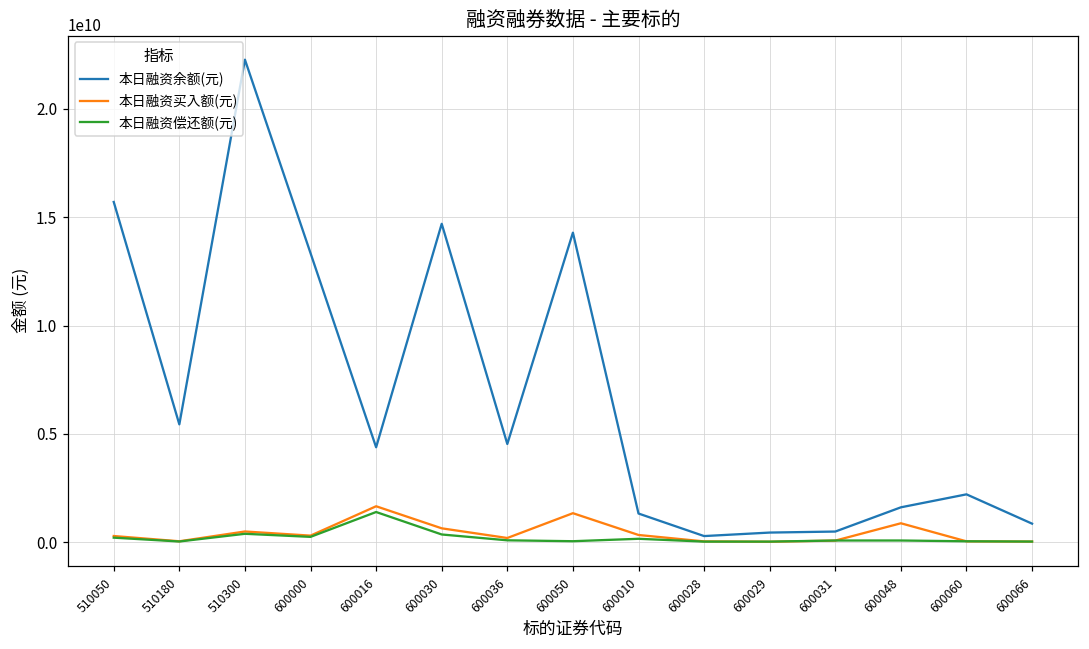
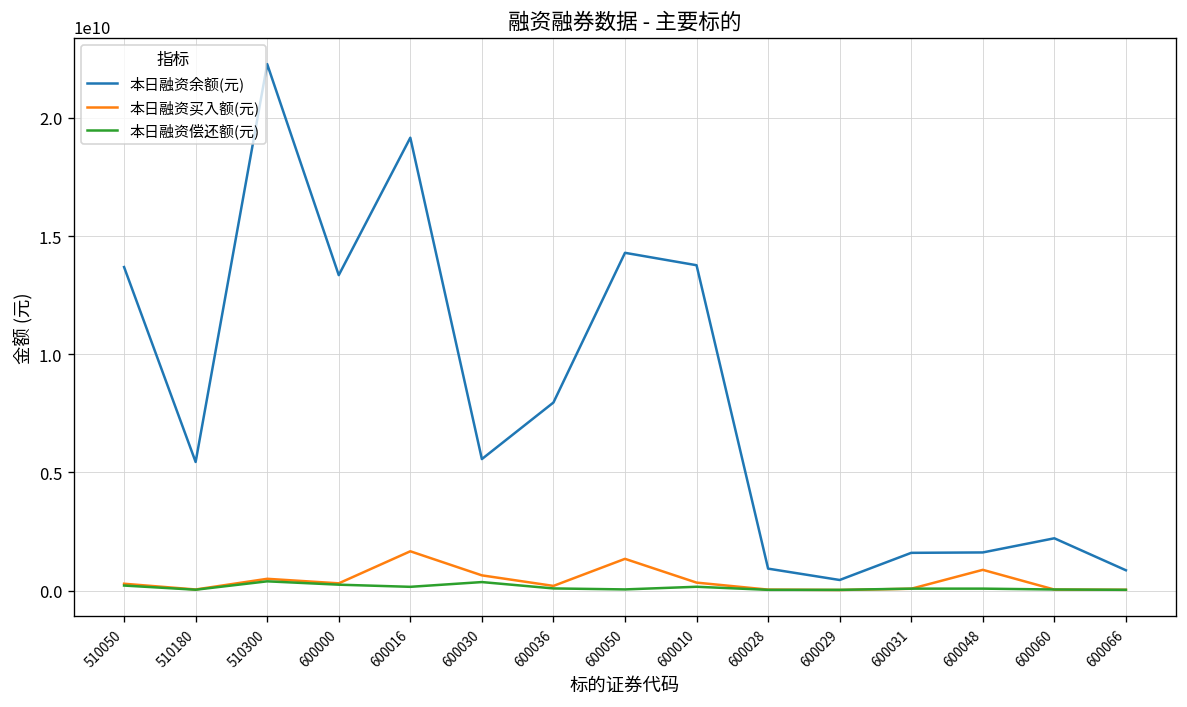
本日融资余额(元), 510050: 15700000000 -> 13700000000
本日融资余额(元), 600016: 4400000000 -> 19200000000
本日融资偿还额(元), 600016: 1400000000 -> 200000000
本日融资余额(元), 600030: 14700000000 -> 5600000000
本日融资余额(元), 600036: 4500000000 -> 8000000000
本日融资余额(元), 600010: 1300000000 -> 13800000000
本日融资余额(元), 600028: 300000000 -> 900000000
本日融资余额(元), 600031: 500000000 -> 1600000000
